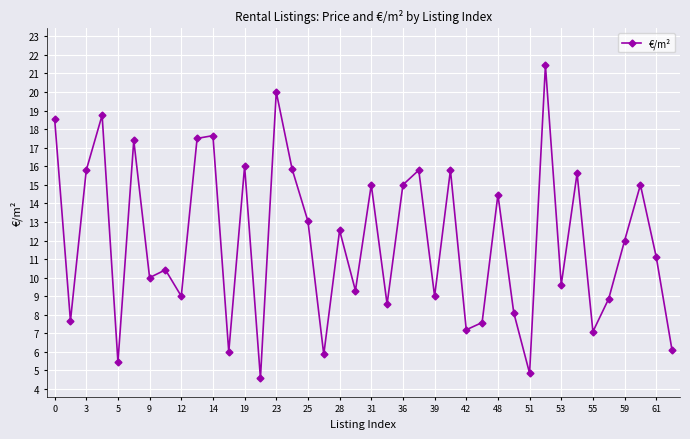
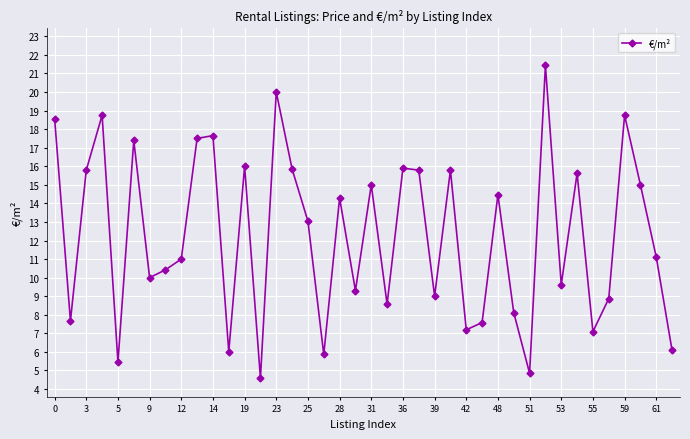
12: 9 -> 11
28: 12.6 -> 14.3
36: 15.0 -> 15.9
59: 12.0 -> 18.8
